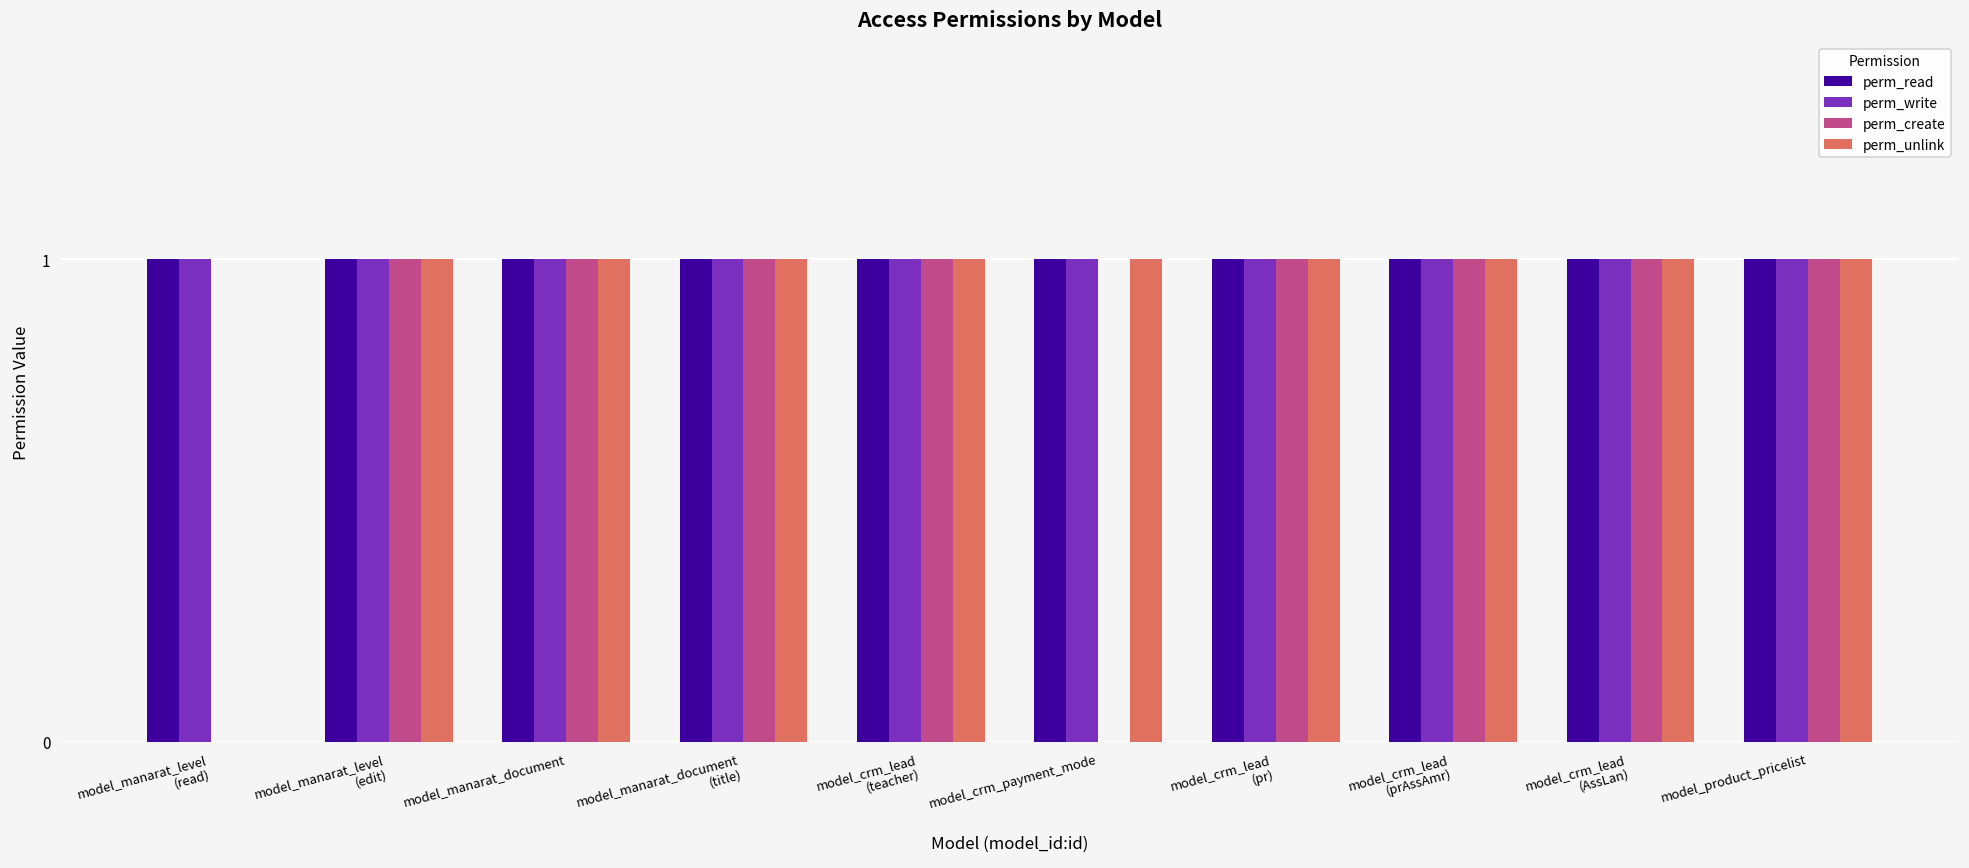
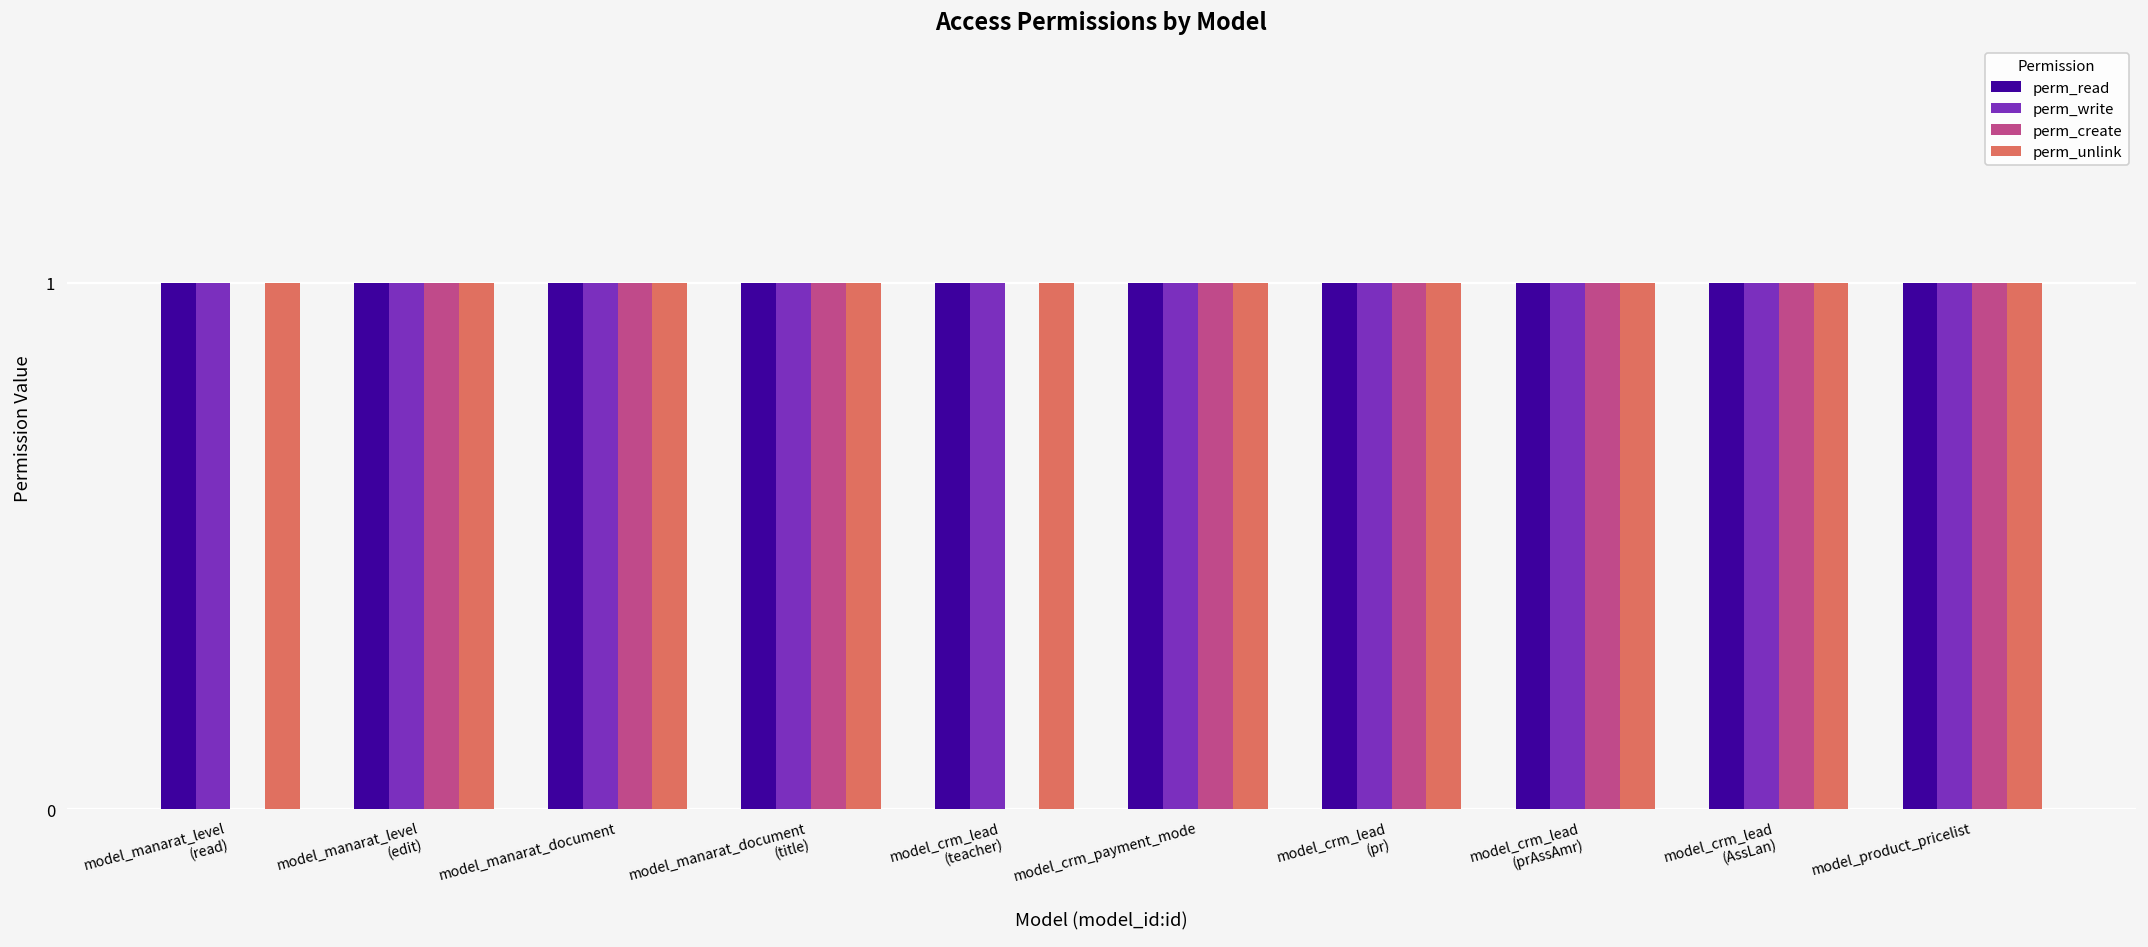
perm_unlink, model_manarat_level (read): 0 -> 1
perm_create, model_crm_lead (teacher): 1 -> 0
perm_create, model_crm_payment_mode: 0 -> 1
